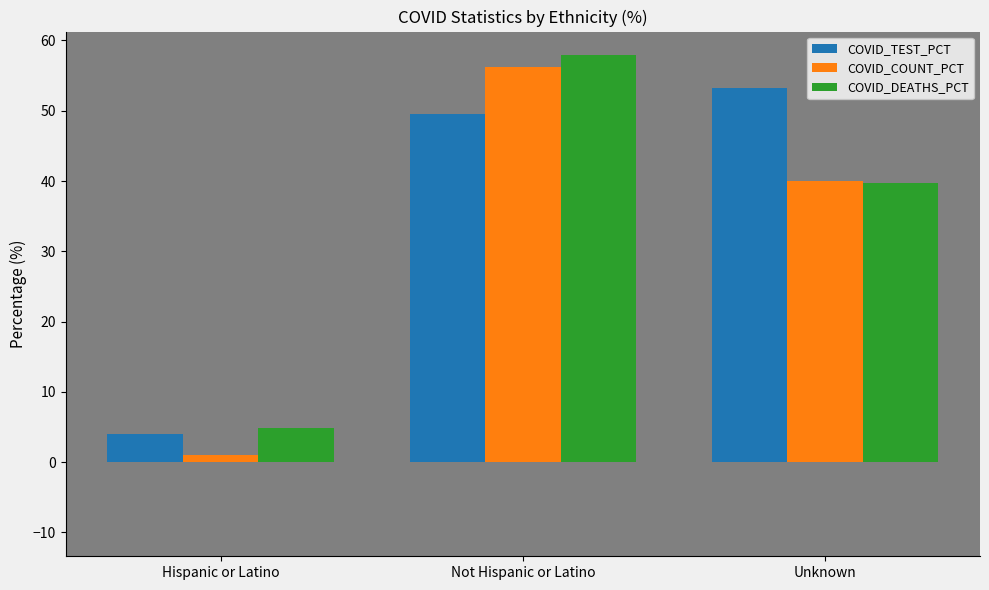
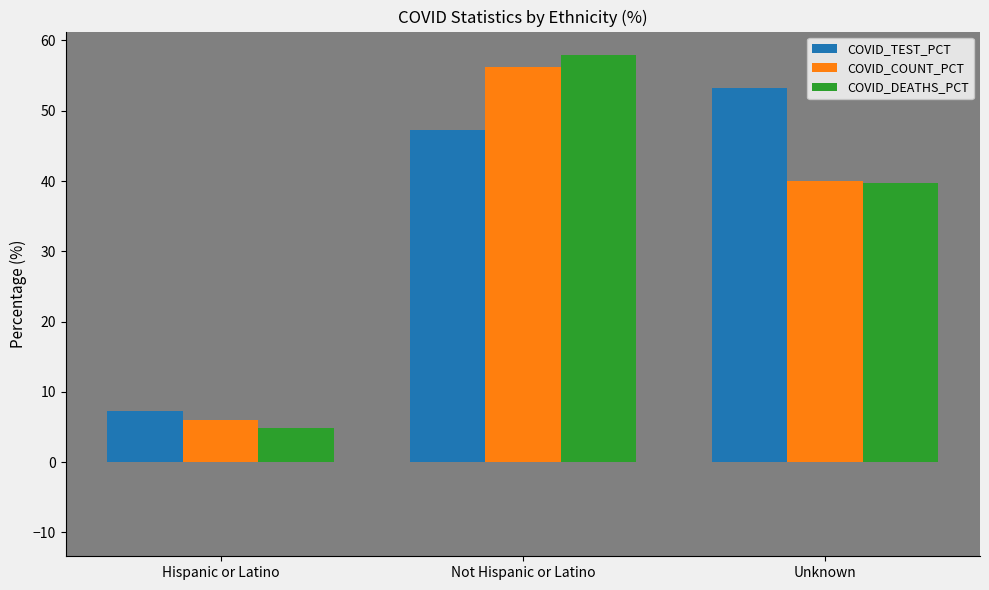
COVID_TEST_PCT, Hispanic or Latino: 4 -> 7
COVID_COUNT_PCT, Hispanic or Latino: 1 -> 6
COVID_TEST_PCT, Not Hispanic or Latino: 50 -> 47
